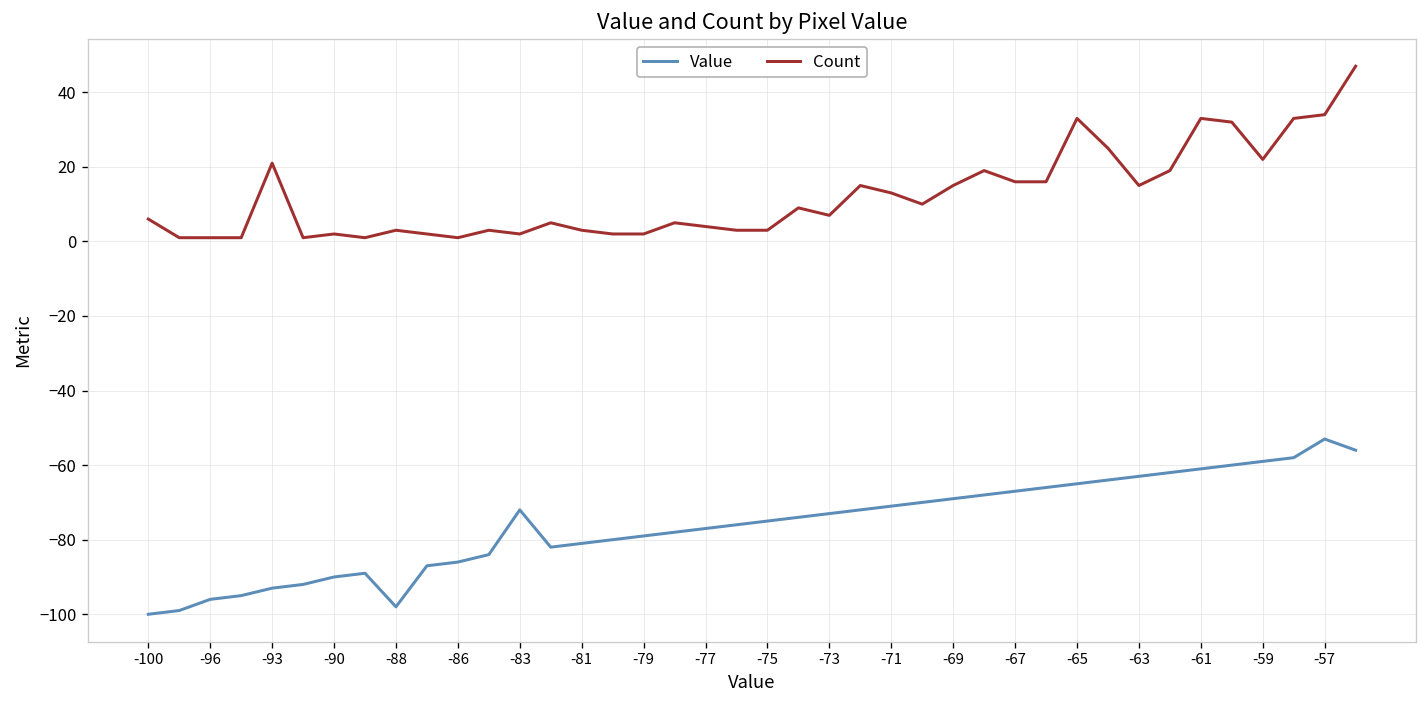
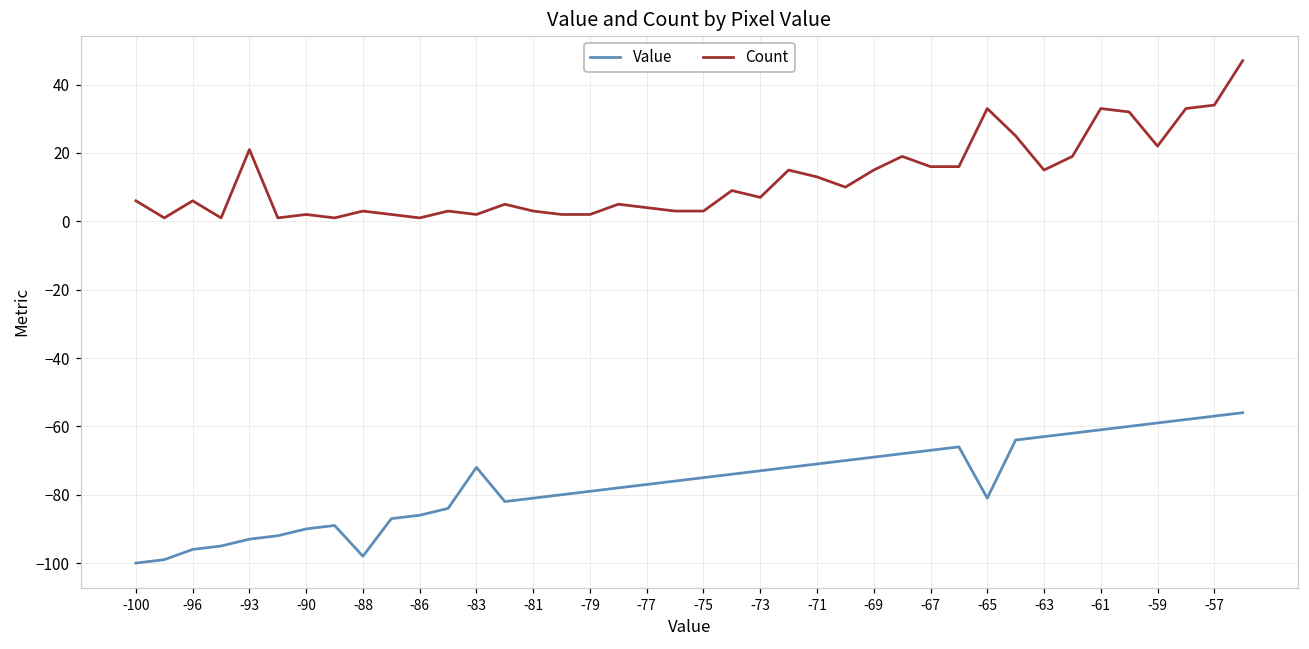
Count, -96: 1 -> 6
Value, -65: -65 -> -81
Value, -57: -53 -> -57
